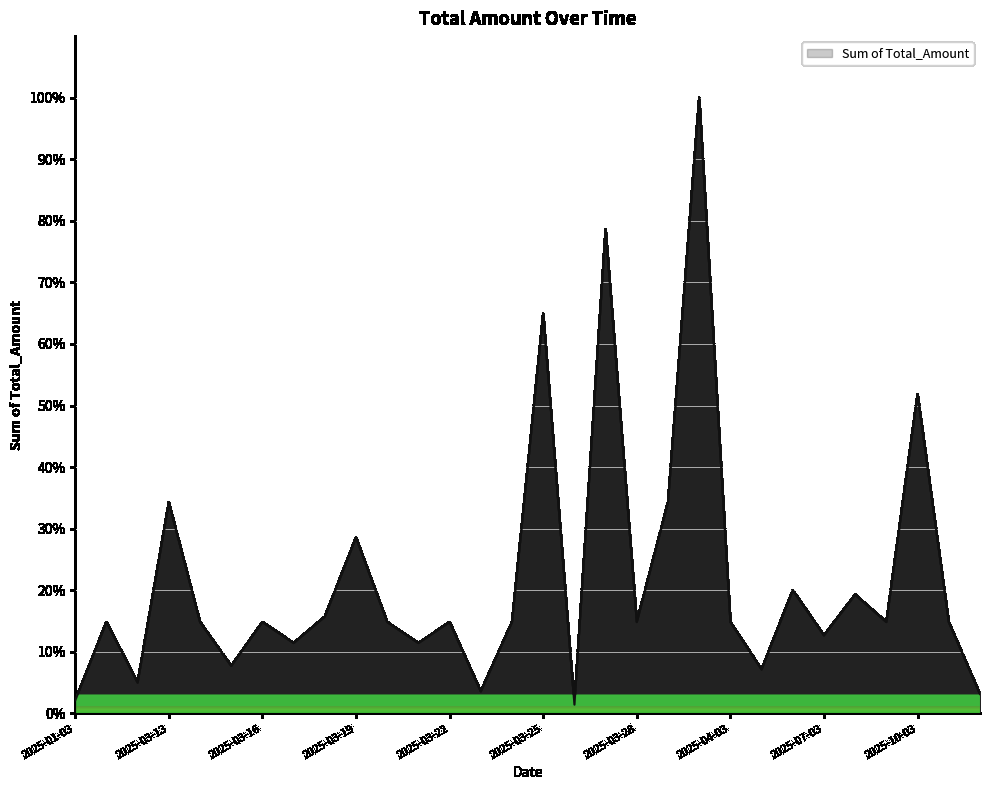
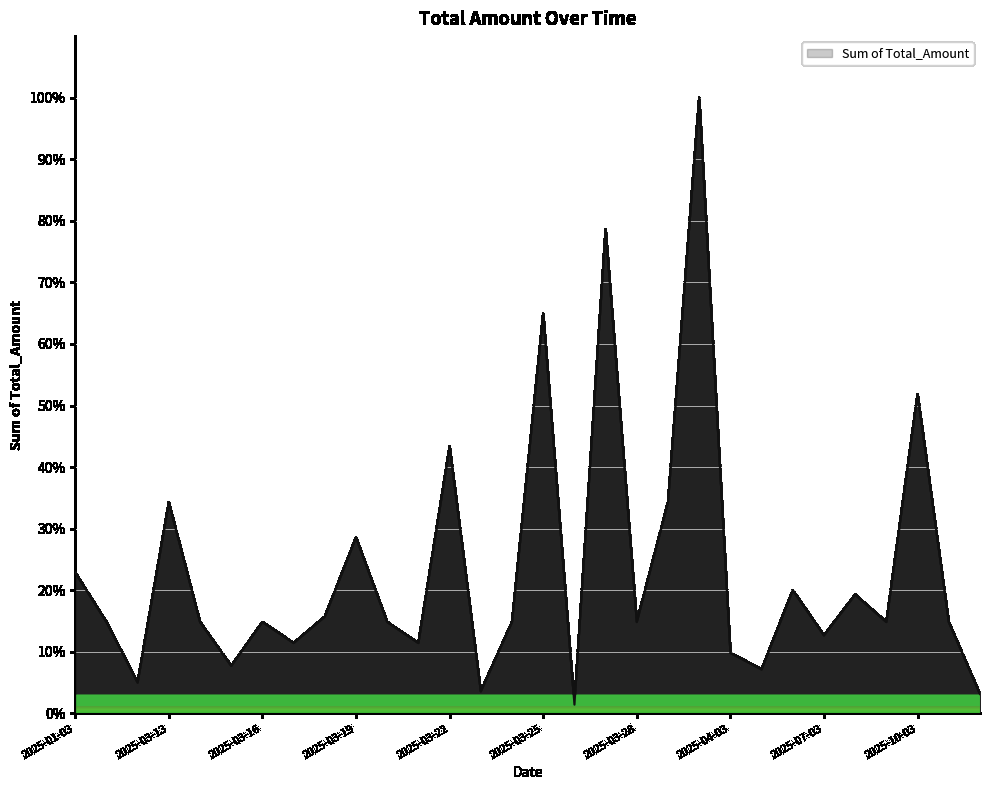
2025-01-03: 2% -> 23%
2025-03-22: 15% -> 43%
2025-04-03: 15% -> 10%
